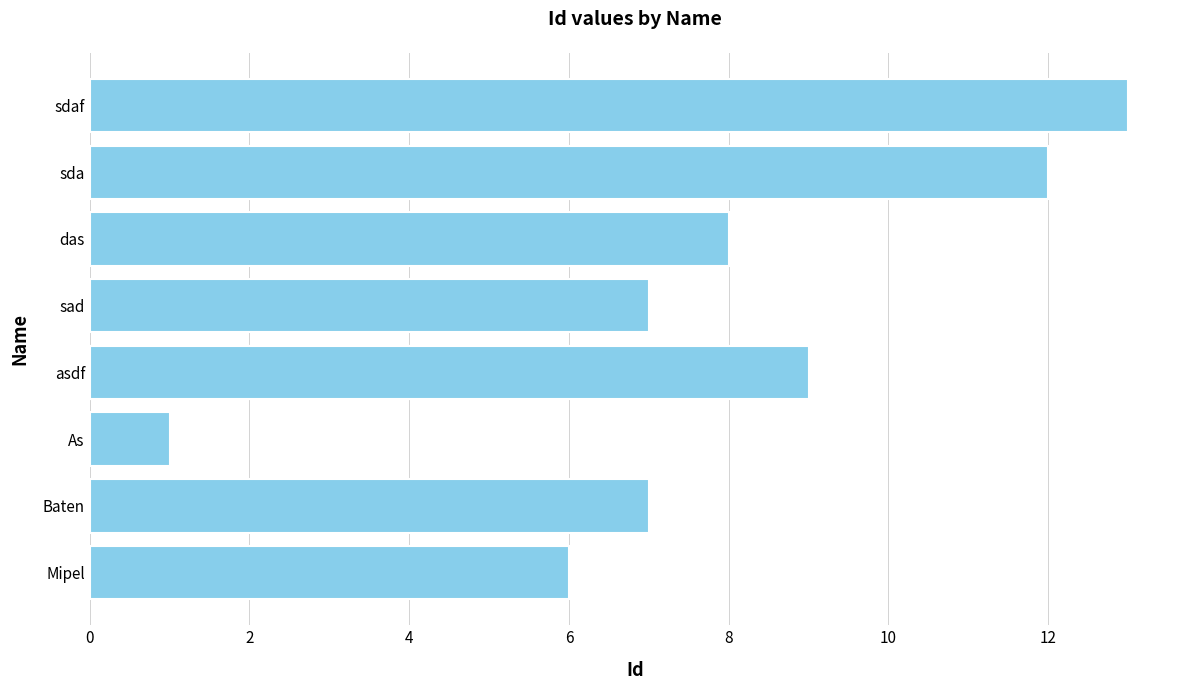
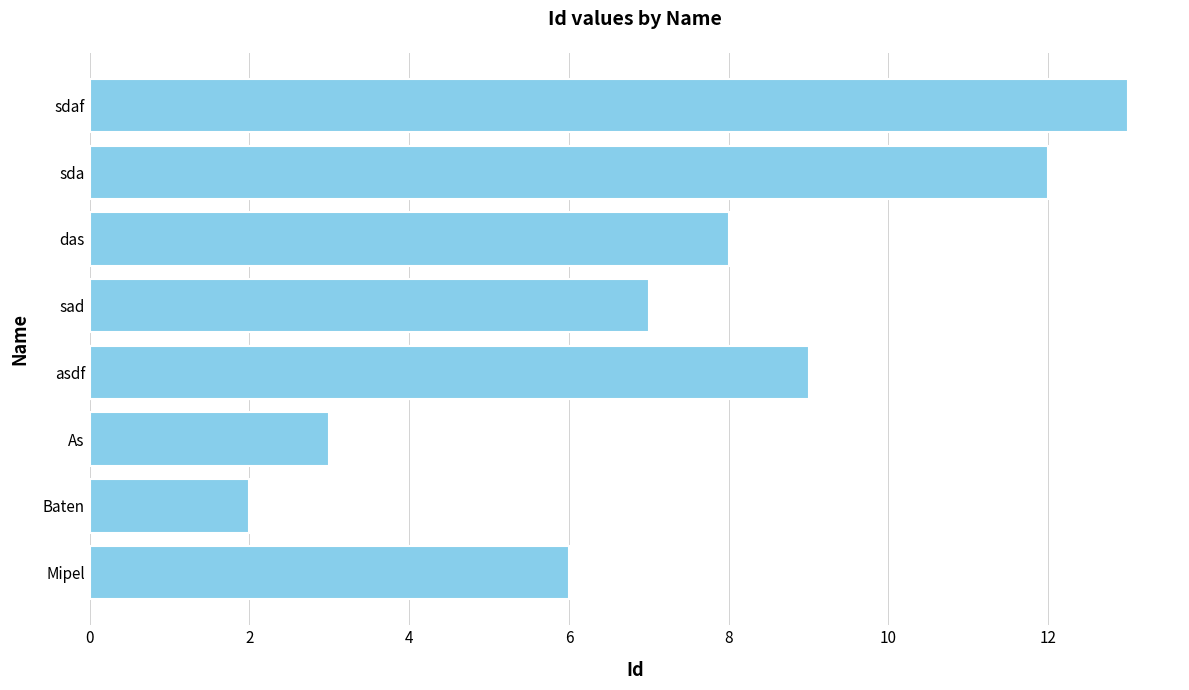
As: 1 -> 3
Baten: 7 -> 2
